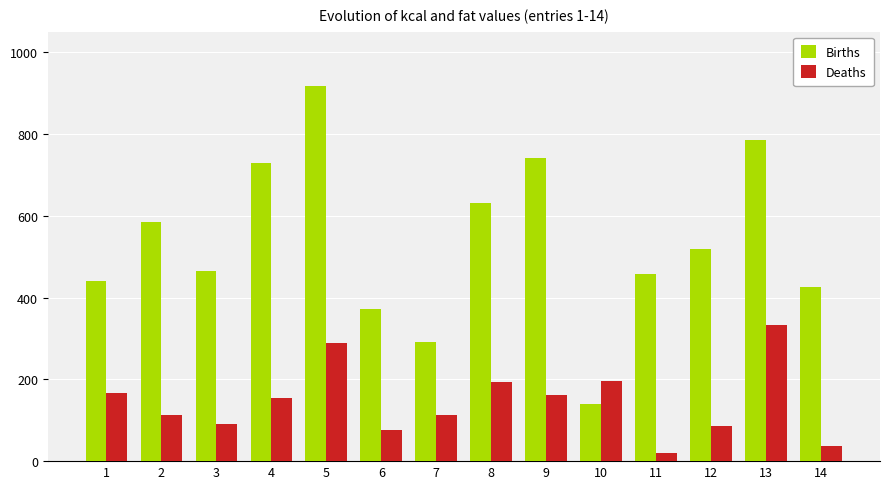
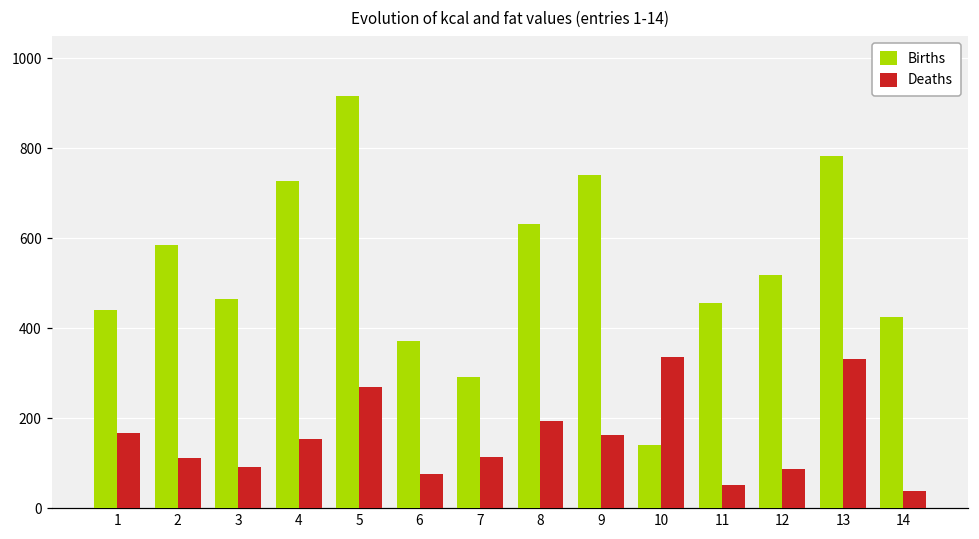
Deaths, 5: 290 -> 270
Deaths, 10: 200 -> 340
Deaths, 11: 20 -> 50
